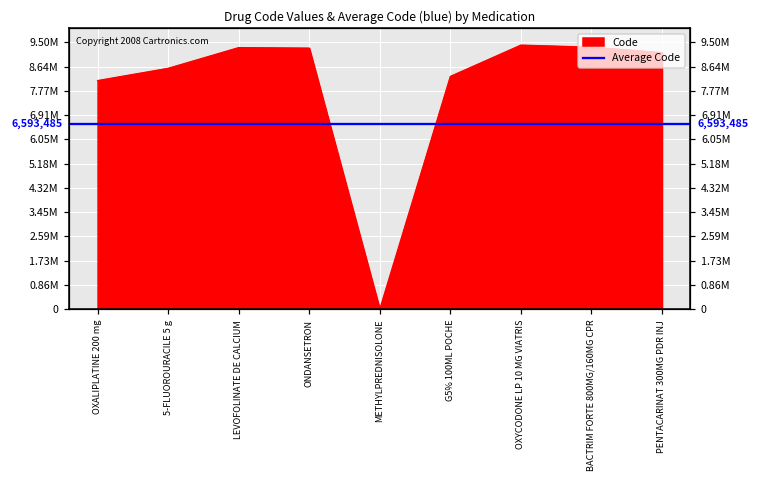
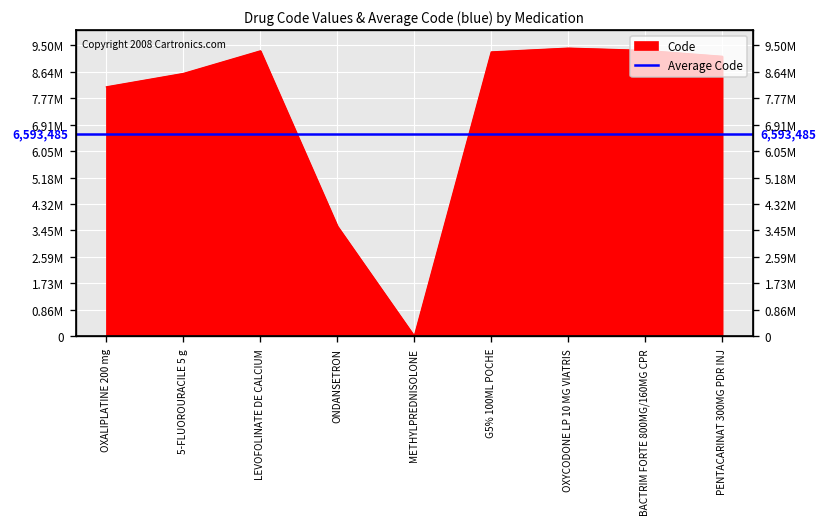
ONDANSETRON: 9300000 -> 3600000
G5% 100ML POCHE: 8300000 -> 9300000
